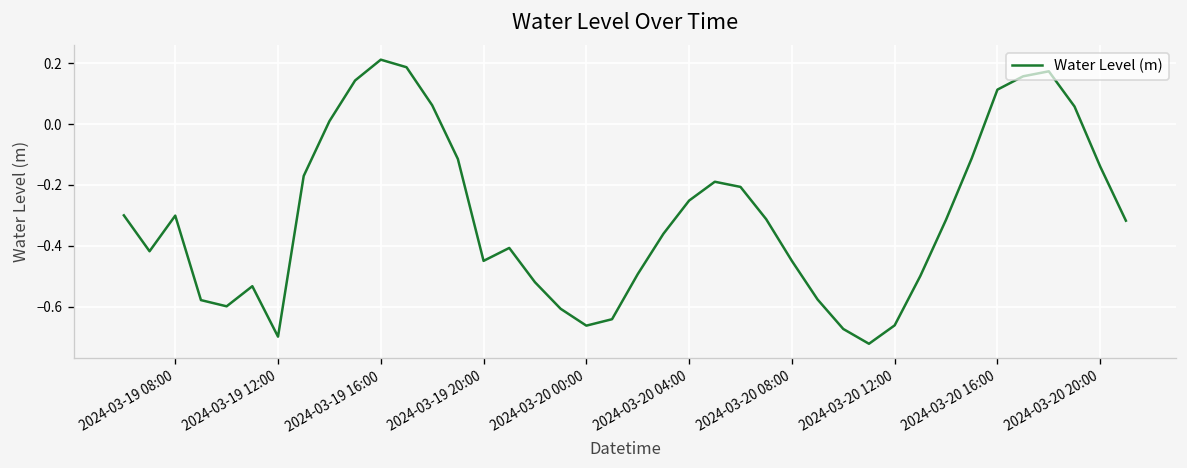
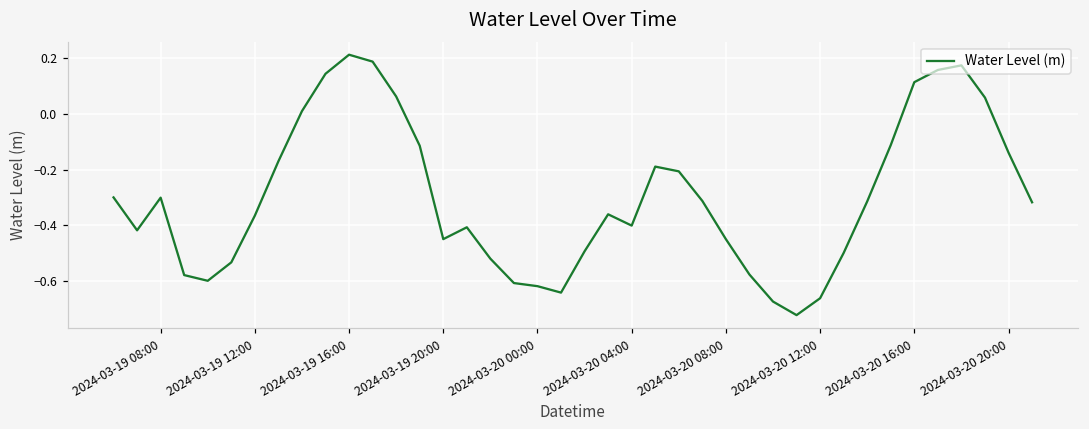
2024-03-19 12:00: -0.70 -> -0.37
2024-03-20 00:00: -0.66 -> -0.62
2024-03-20 04:00: -0.25 -> -0.40
